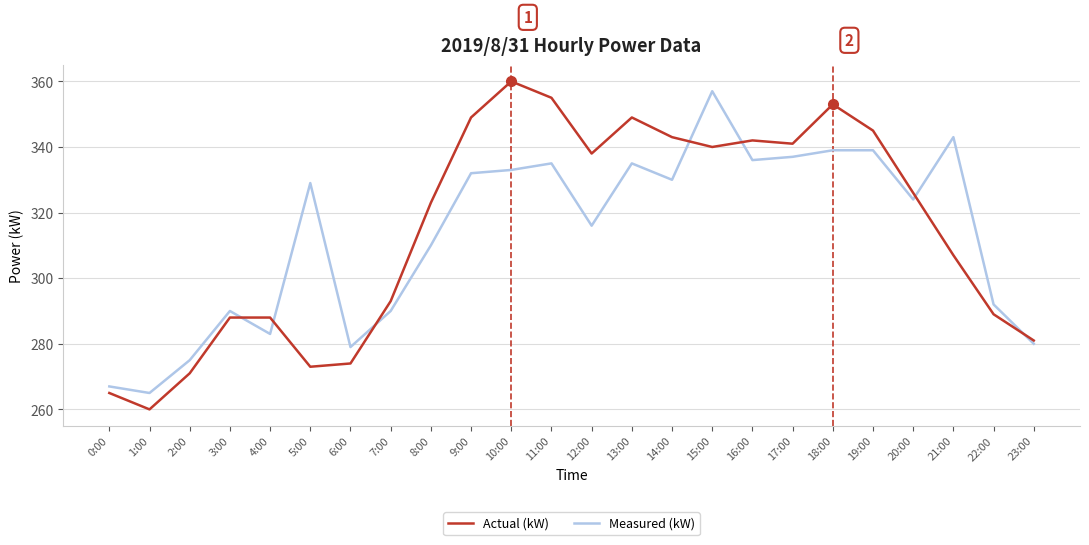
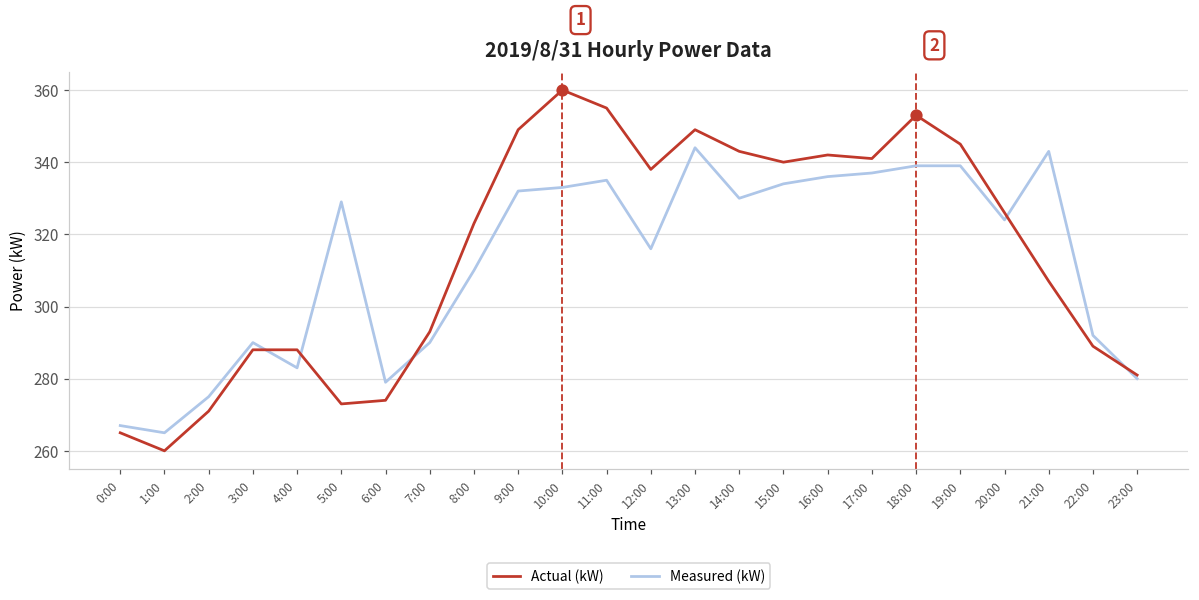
Measured (kW), 13:00: 335 -> 344
Measured (kW), 15:00: 357 -> 334
